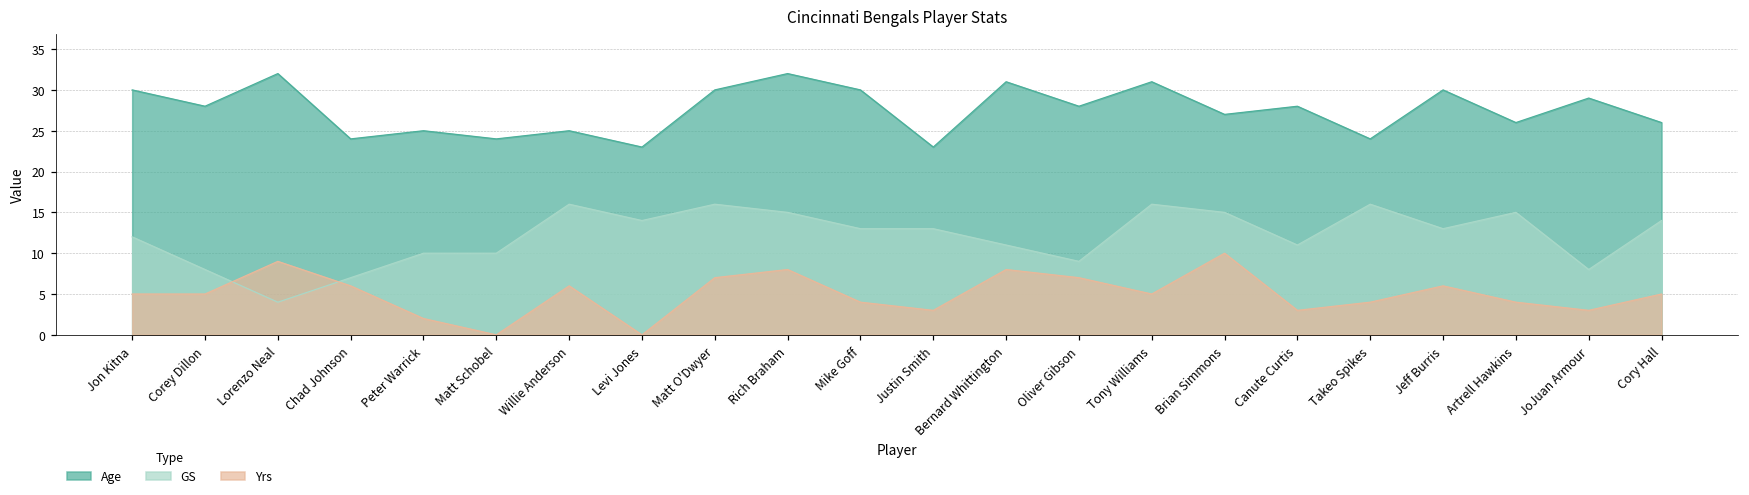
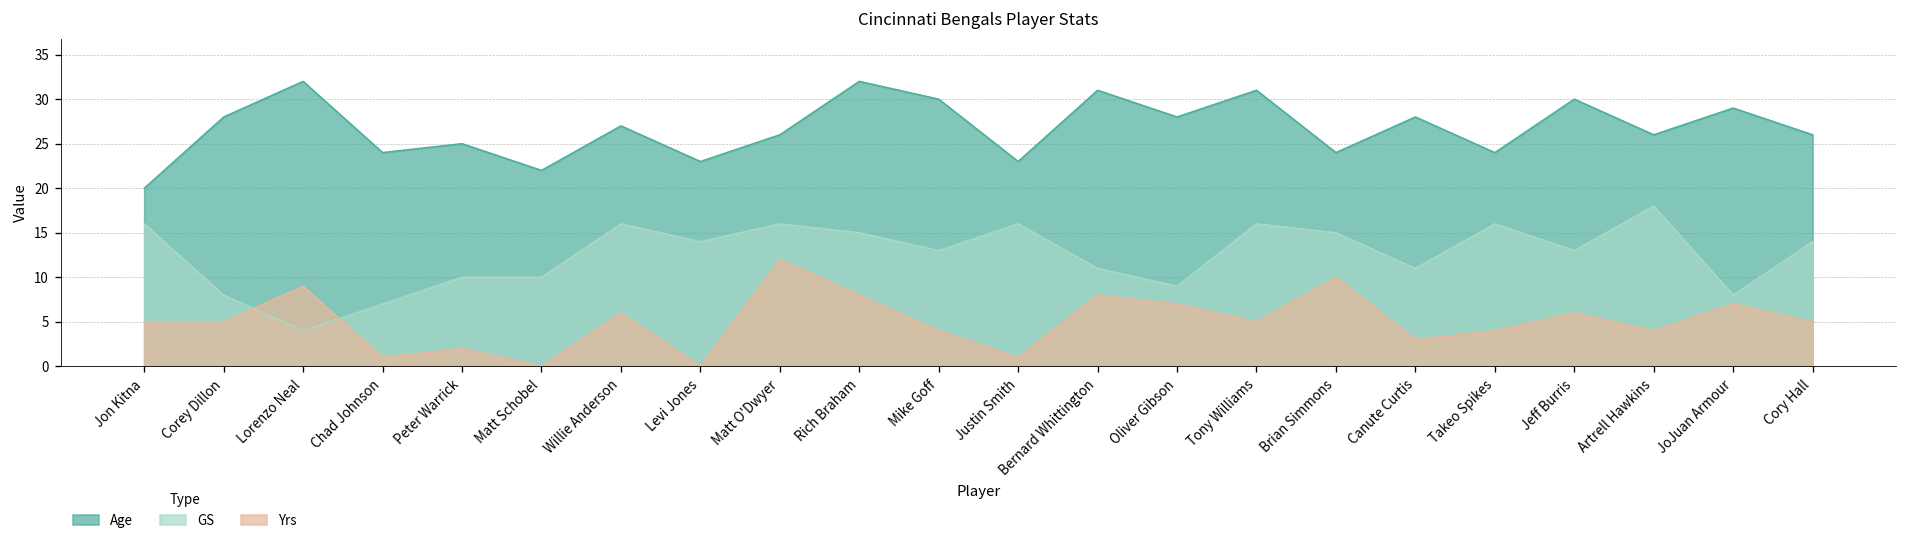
Age, Jon Kitna: 30 -> 20
GS, Jon Kitna: 12 -> 16
Yrs, Chad Johnson: 6 -> 1
Age, Matt Schobel: 24 -> 22
Age, Willie Anderson: 25 -> 27
Age, Matt O'Dwyer: 30 -> 26
Yrs, Matt O'Dwyer: 7 -> 12
GS, Justin Smith: 13 -> 16
Yrs, Justin Smith: 3 -> 1
Age, Brian Simmons: 27 -> 24
GS, Artrell Hawkins: 15 -> 18
Yrs, JoJuan Armour: 3 -> 7
